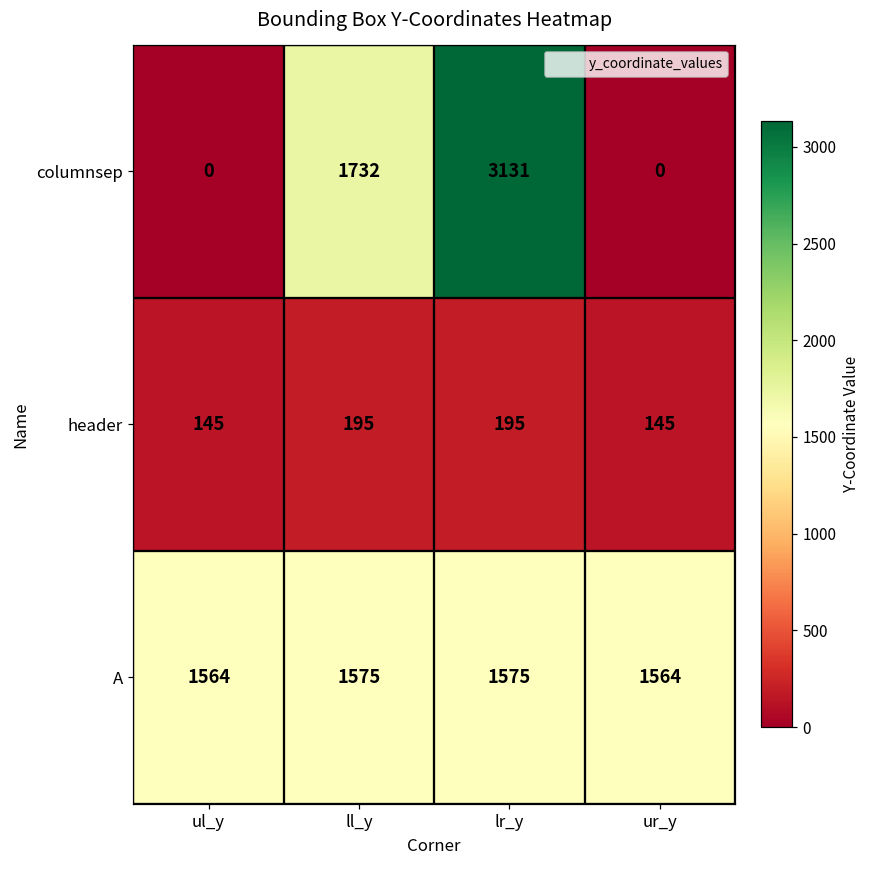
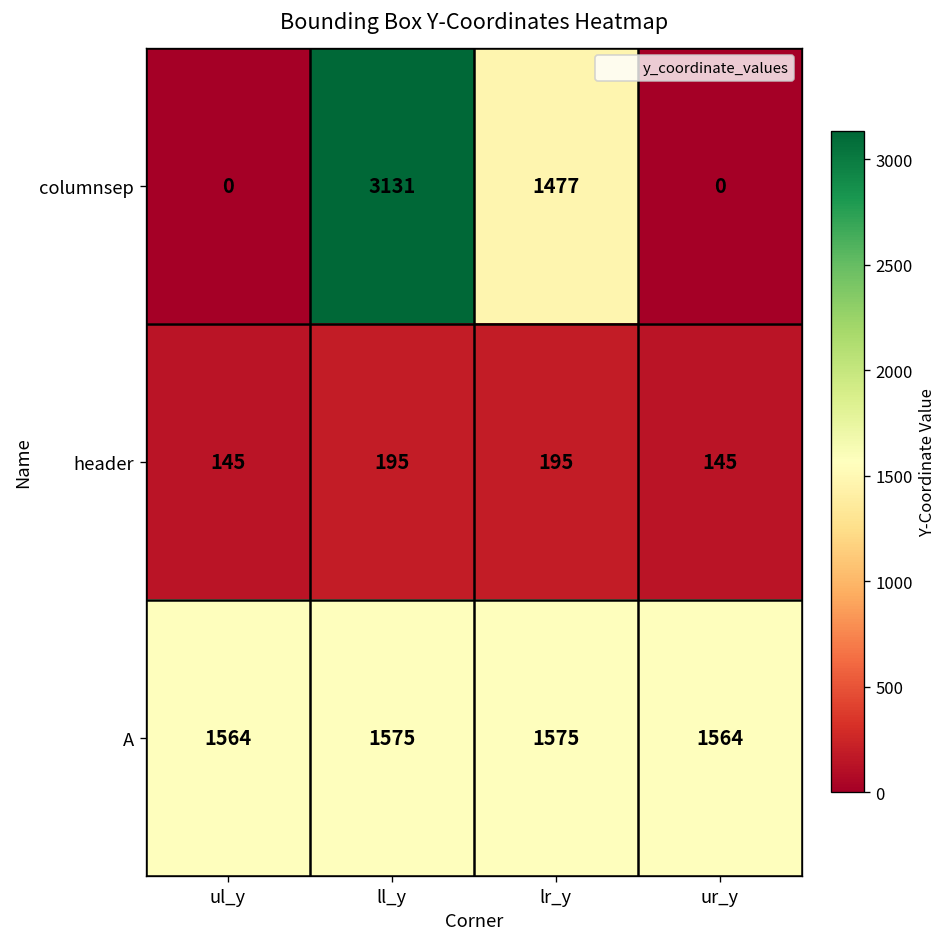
columnsep, ll_y: 1732 -> 3131
columnsep, lr_y: 3131 -> 1477
